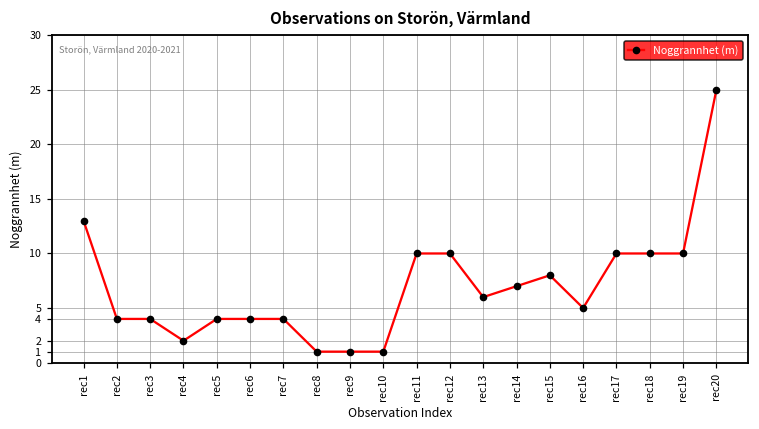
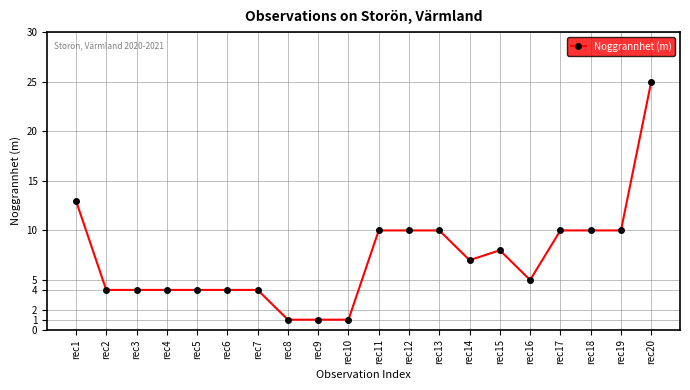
rec4: 2 -> 4
rec13: 6 -> 10
